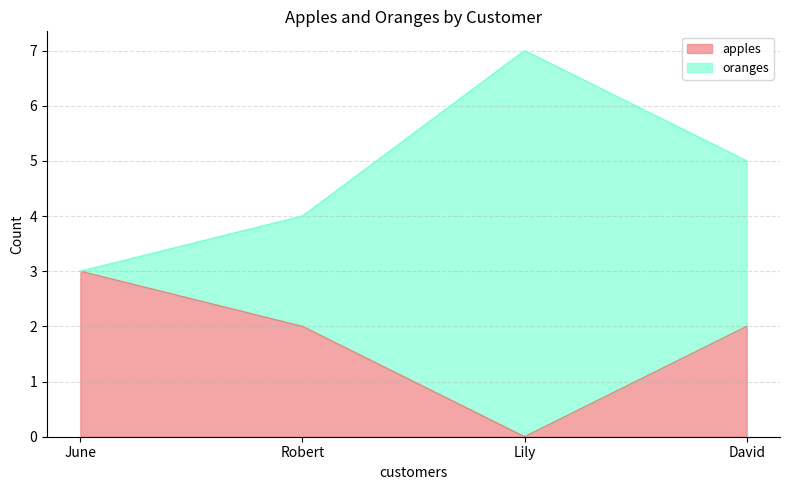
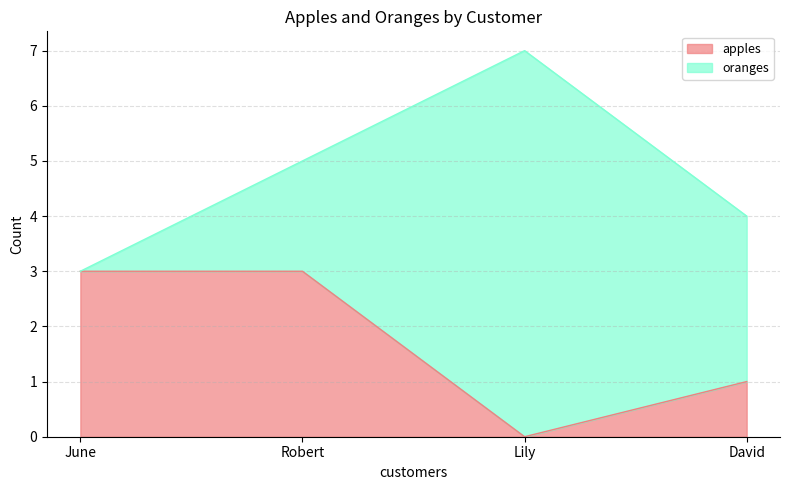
apples, Robert: 2 -> 3
apples, David: 2 -> 1
